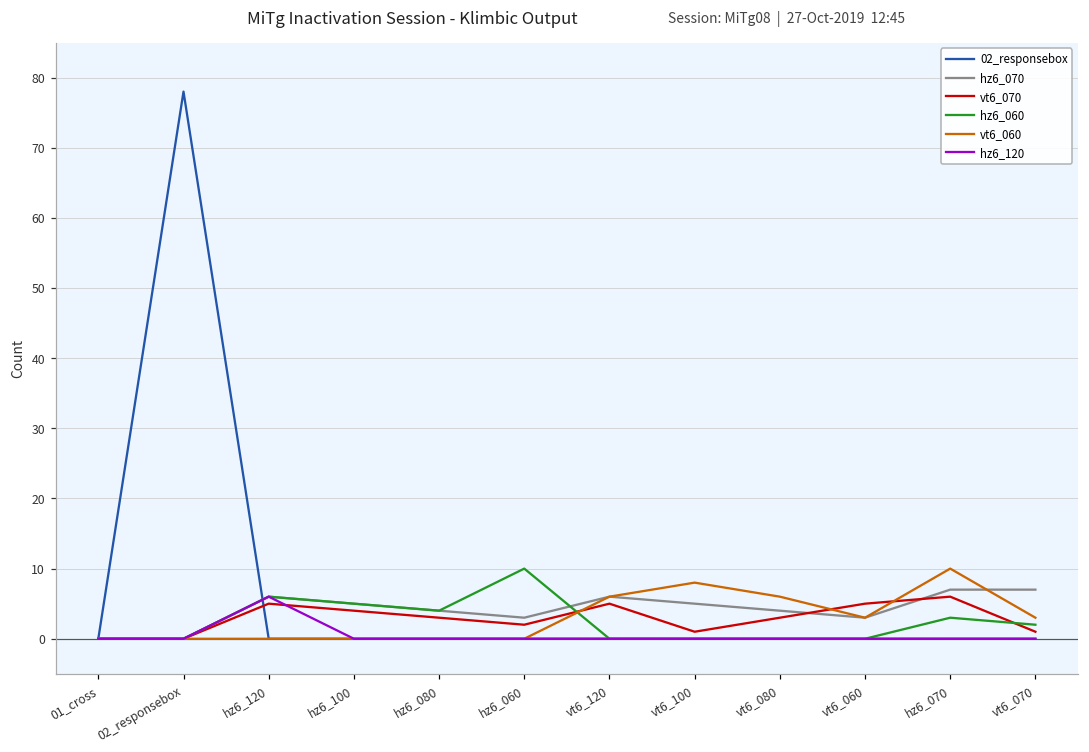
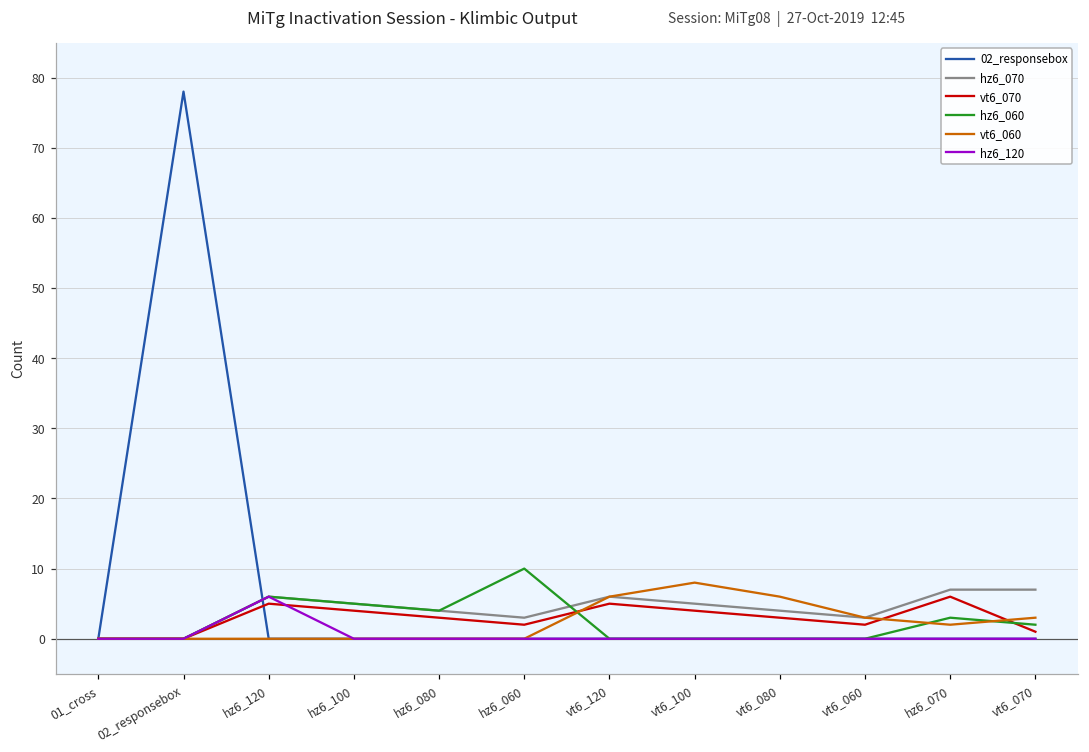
vt6_070, vt6_100: 1 -> 4
vt6_070, vt6_060: 5 -> 2
vt6_060, hz6_070: 10 -> 2
